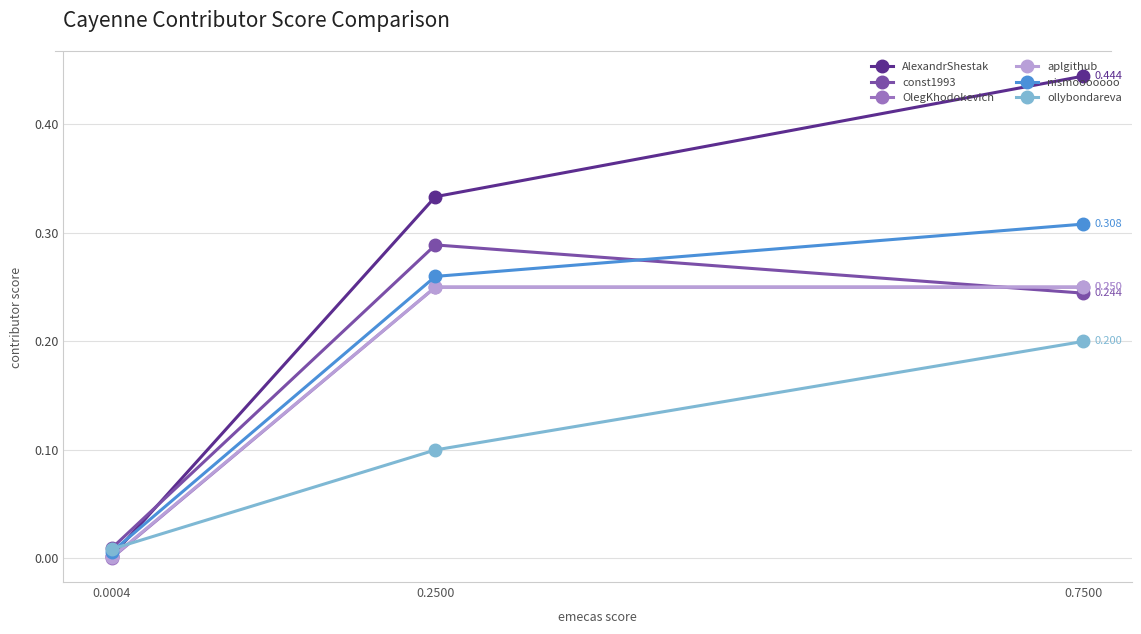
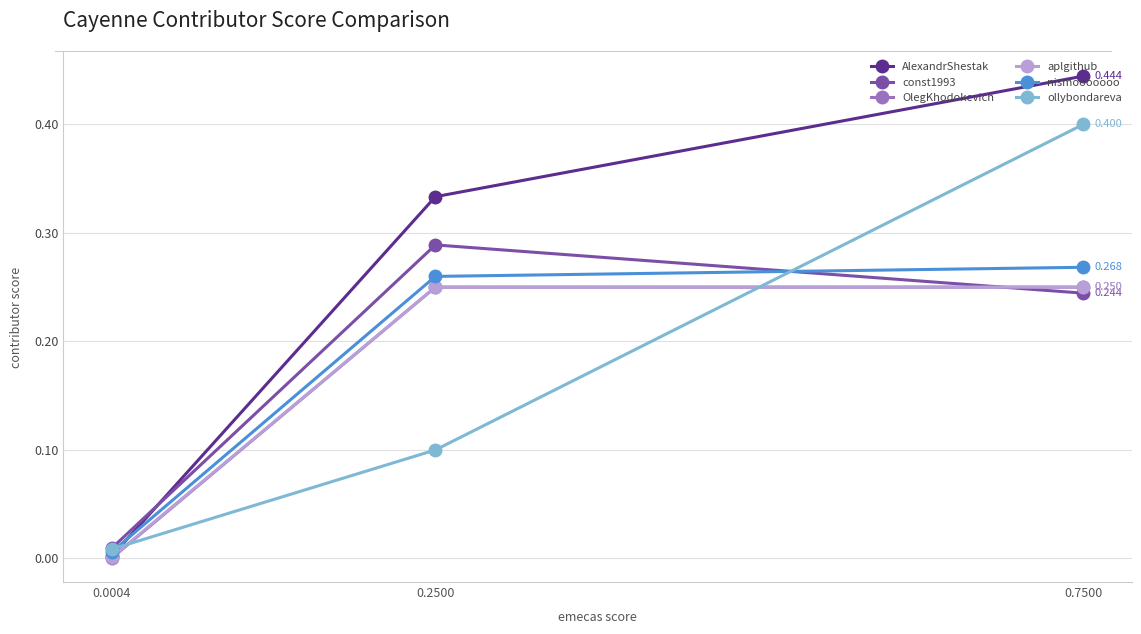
nismooooooo, 0.7500: 0.308 -> 0.268
ollybondareva, 0.7500: 0.200 -> 0.400
